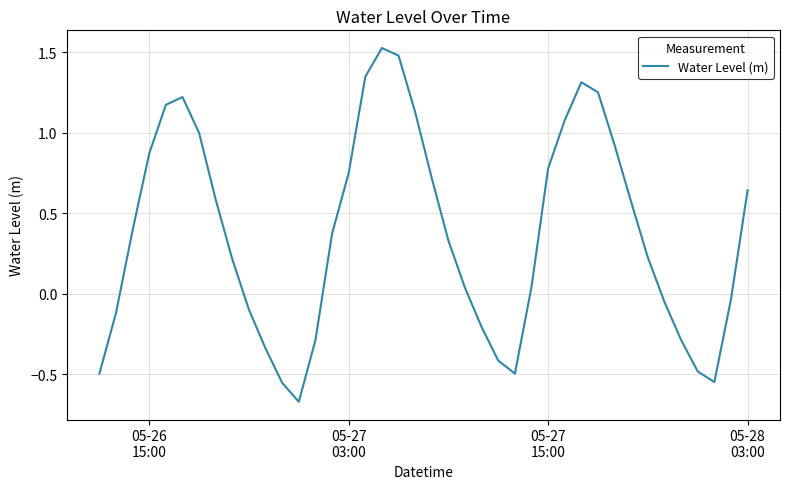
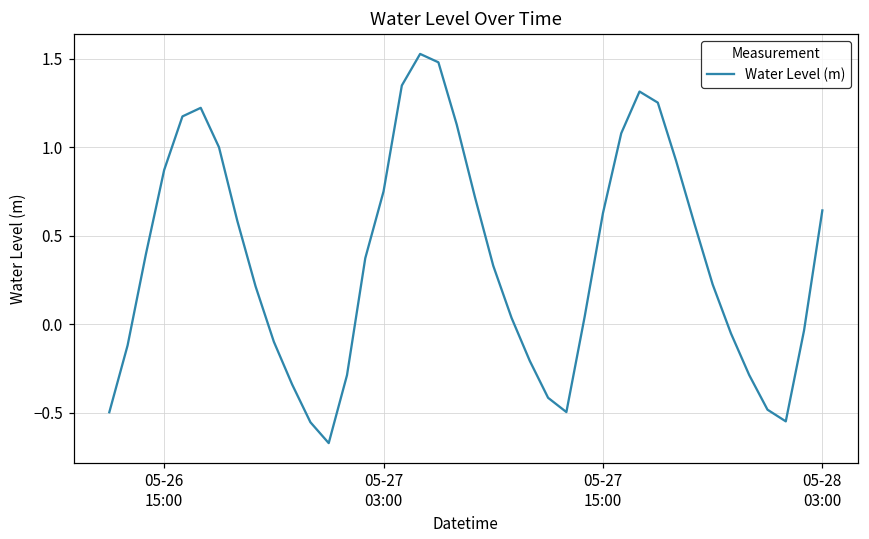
05-27 15:00: 0.78 -> 0.63
